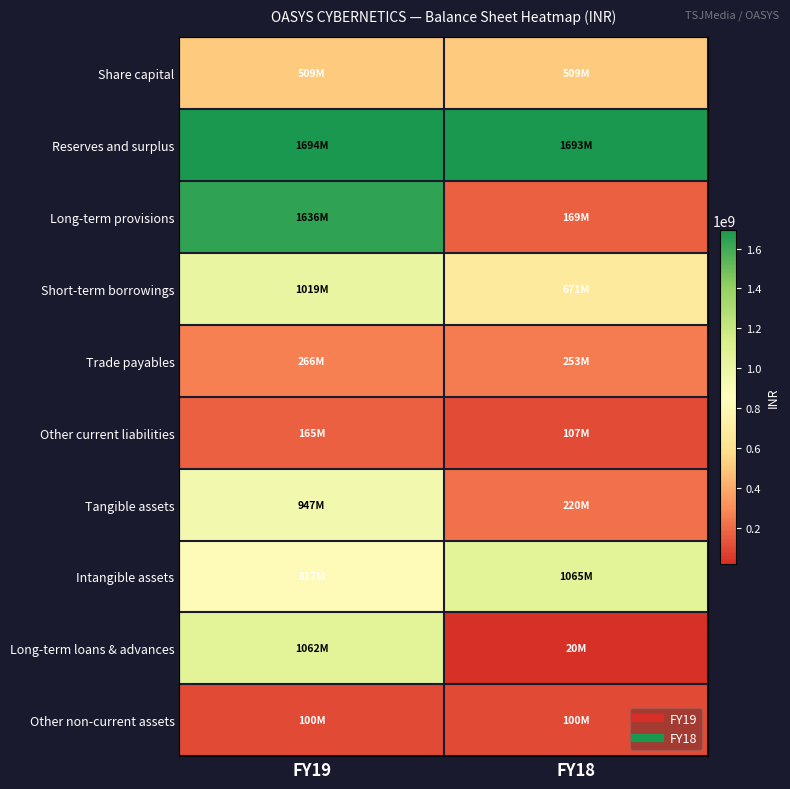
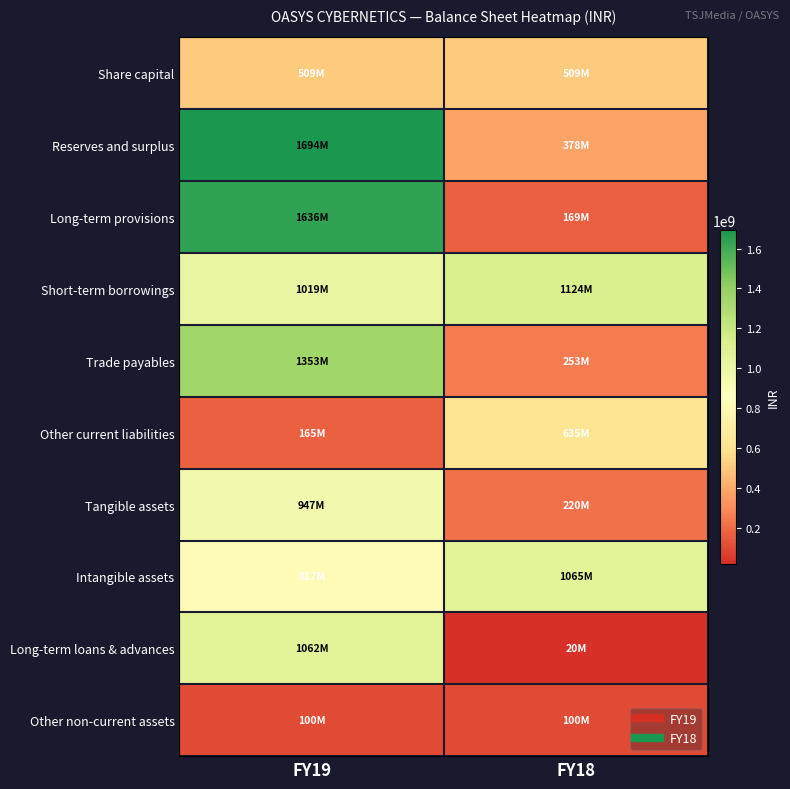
Reserves and surplus, FY18: 1693M -> 378M
Short-term borrowings, FY18: 671M -> 1124M
Trade payables, FY19: 266M -> 1353M
Other current liabilities, FY18: 107M -> 635M
